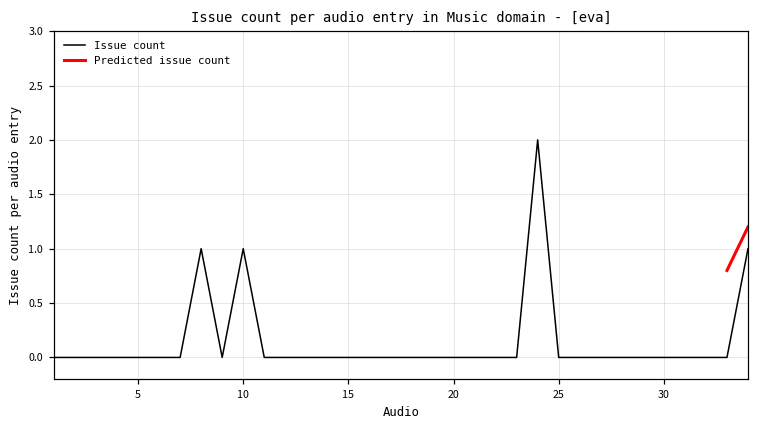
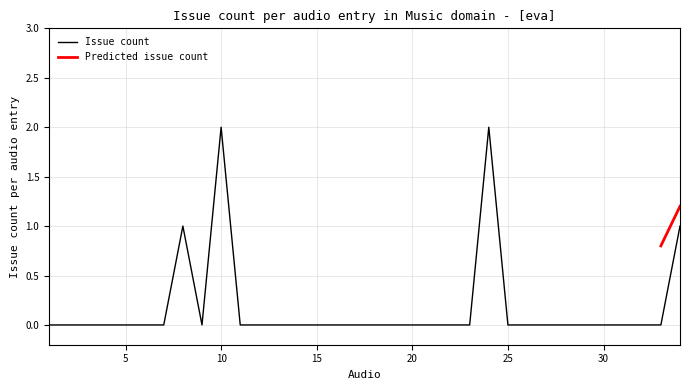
Issue count, 10: 1 -> 2
